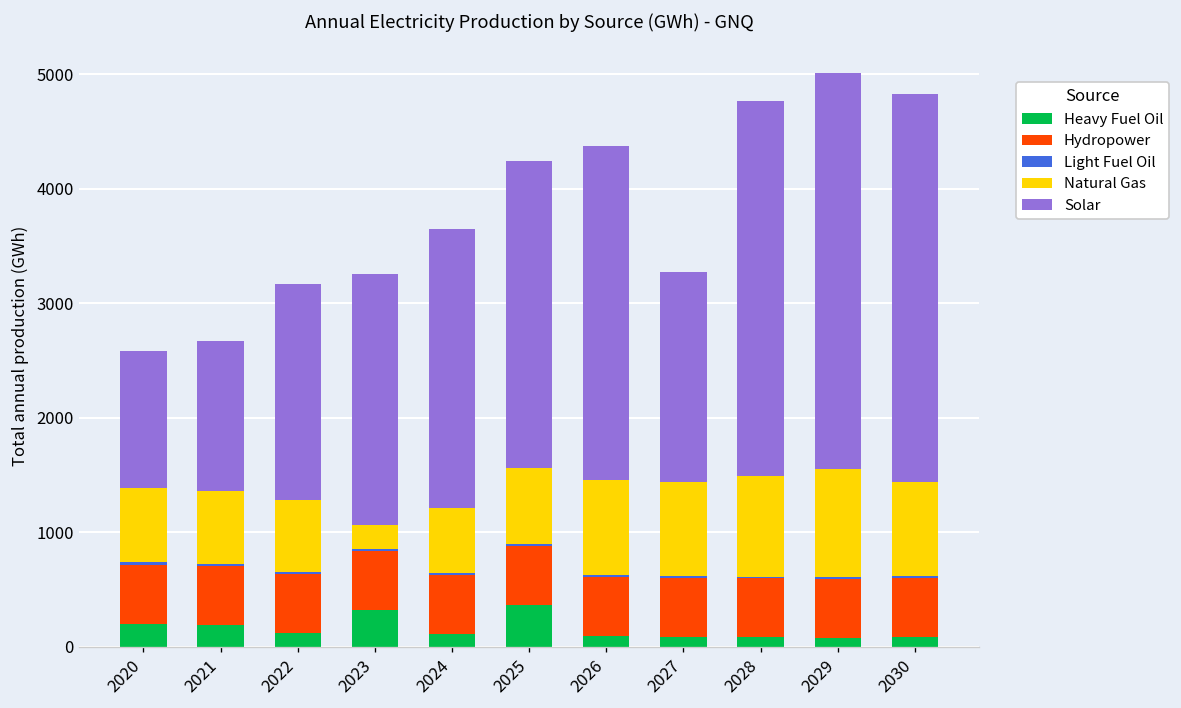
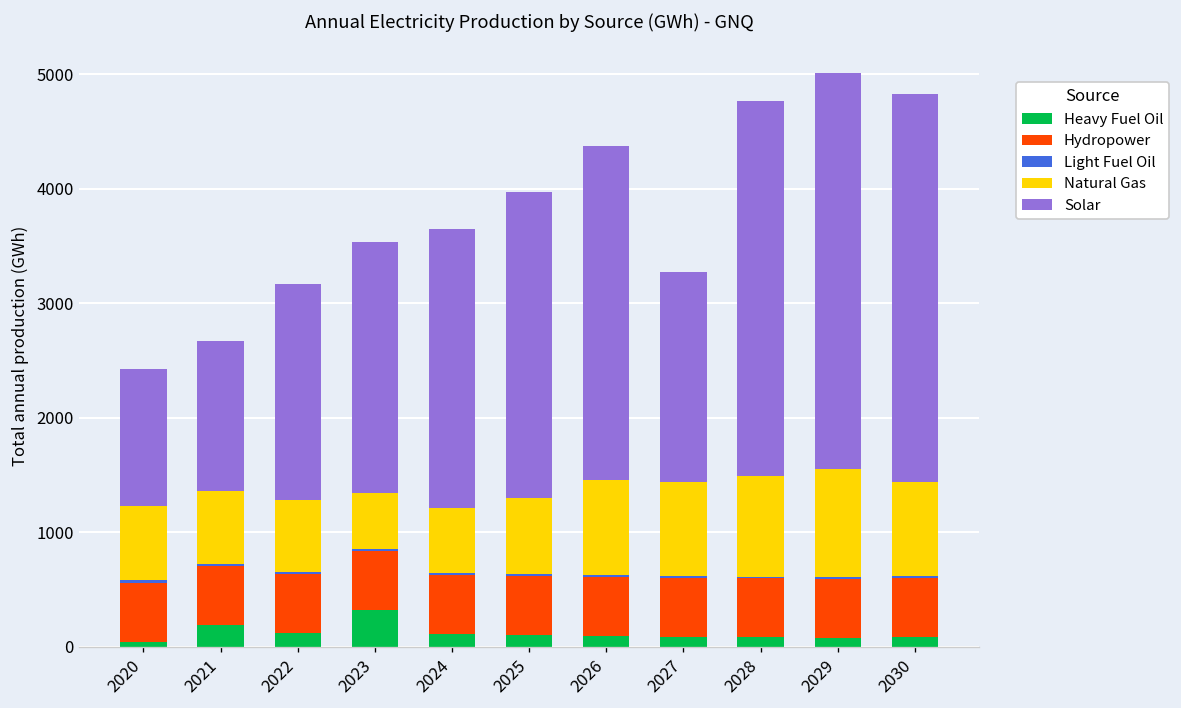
Heavy Fuel Oil, 2020: 200 -> 0
Natural Gas, 2023: 200 -> 500
Heavy Fuel Oil, 2025: 400 -> 100
